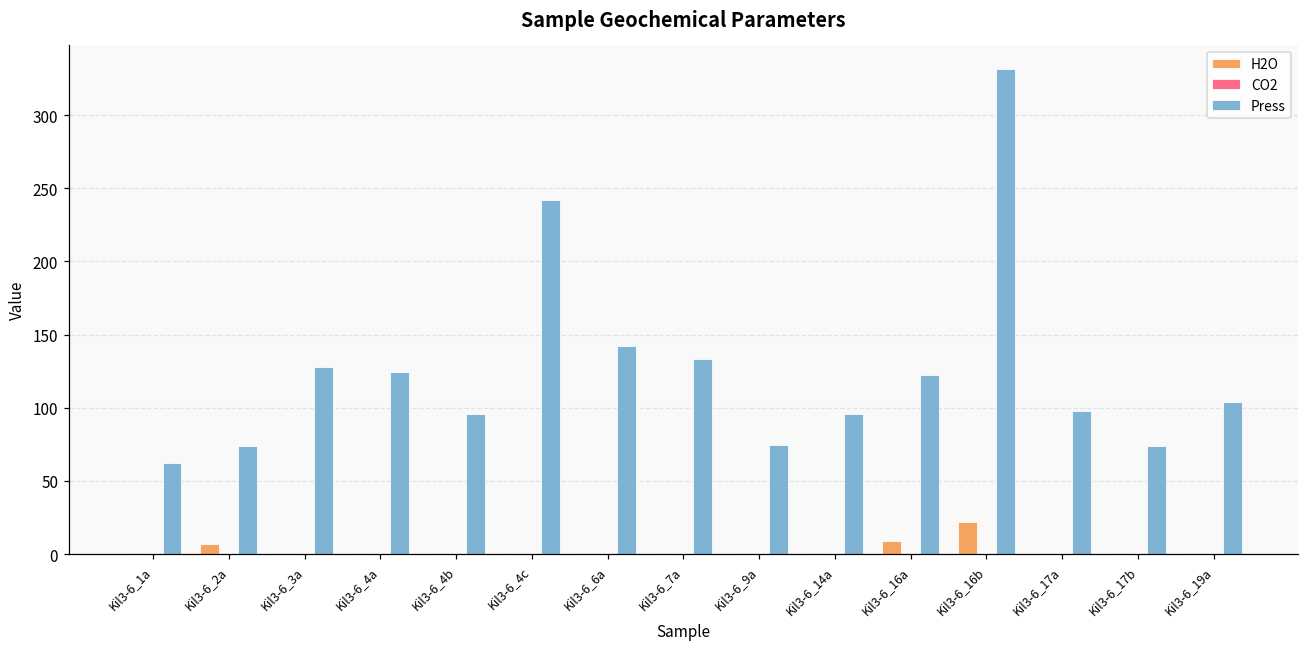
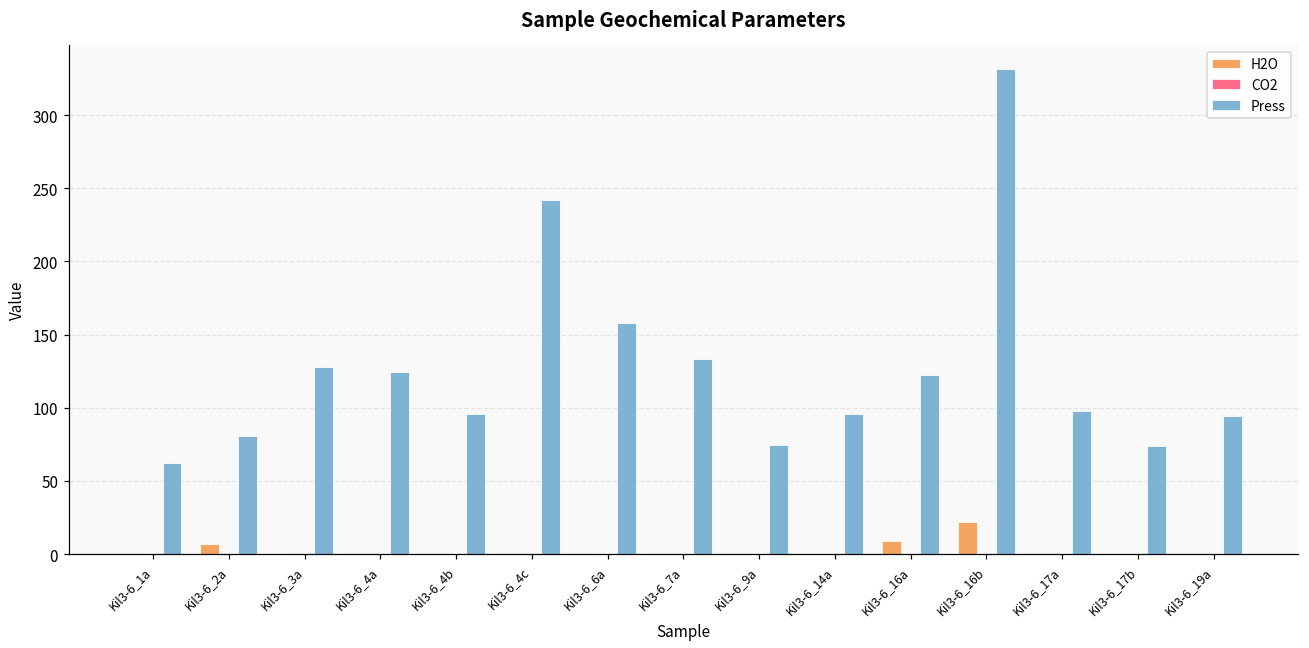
Press, Kil3-6_2a: 74 -> 81
Press, Kil3-6_6a: 143 -> 158
Press, Kil3-6_19a: 104 -> 95
